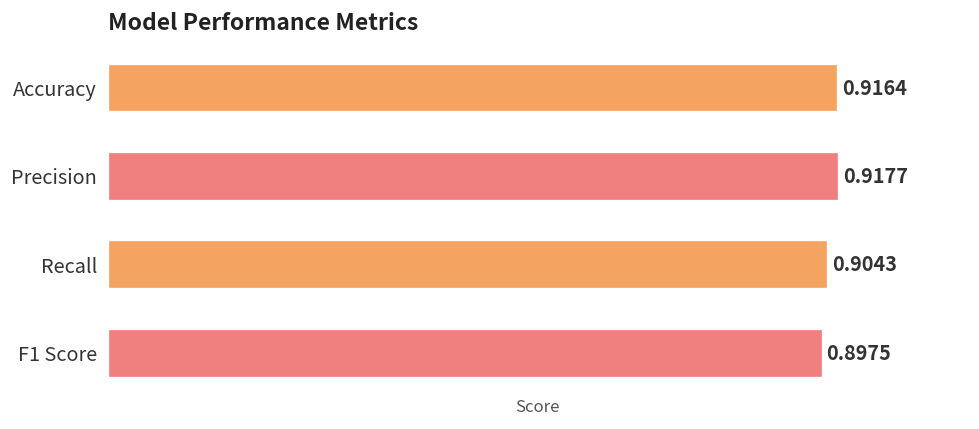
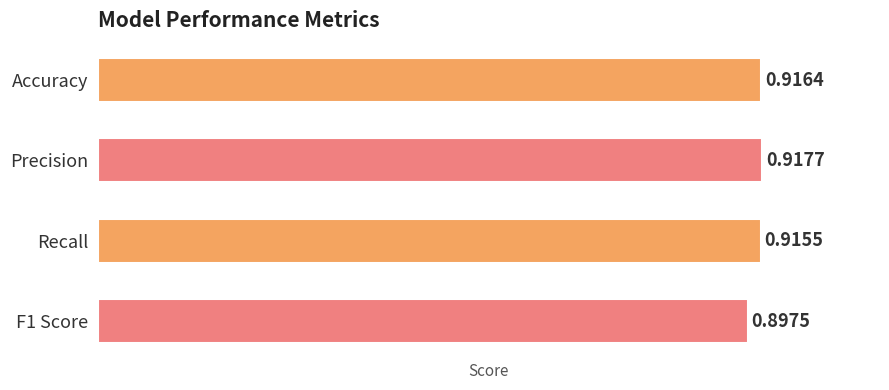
Recall: 0.9043 -> 0.9155
